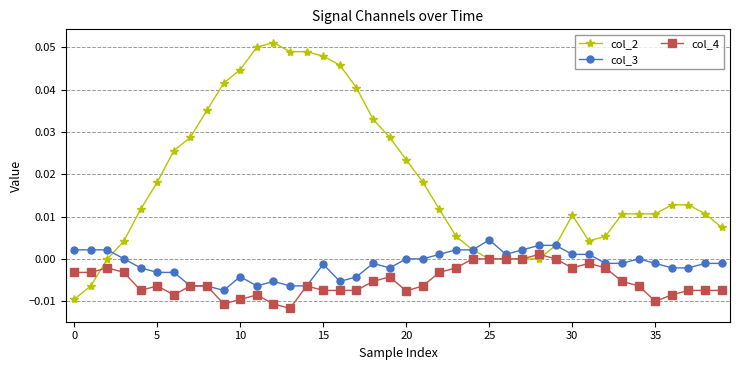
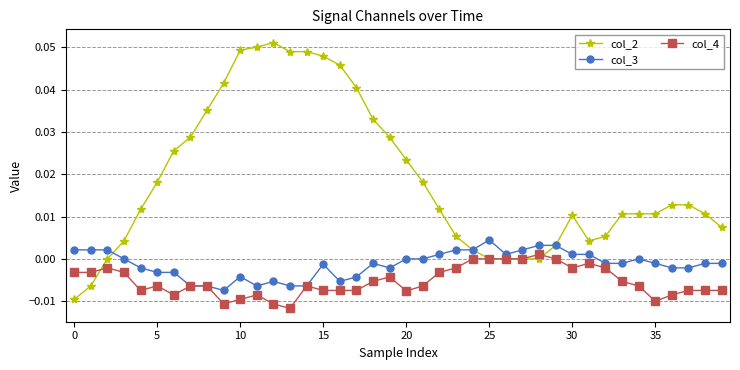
col_2, 10: 0.045 -> 0.049
